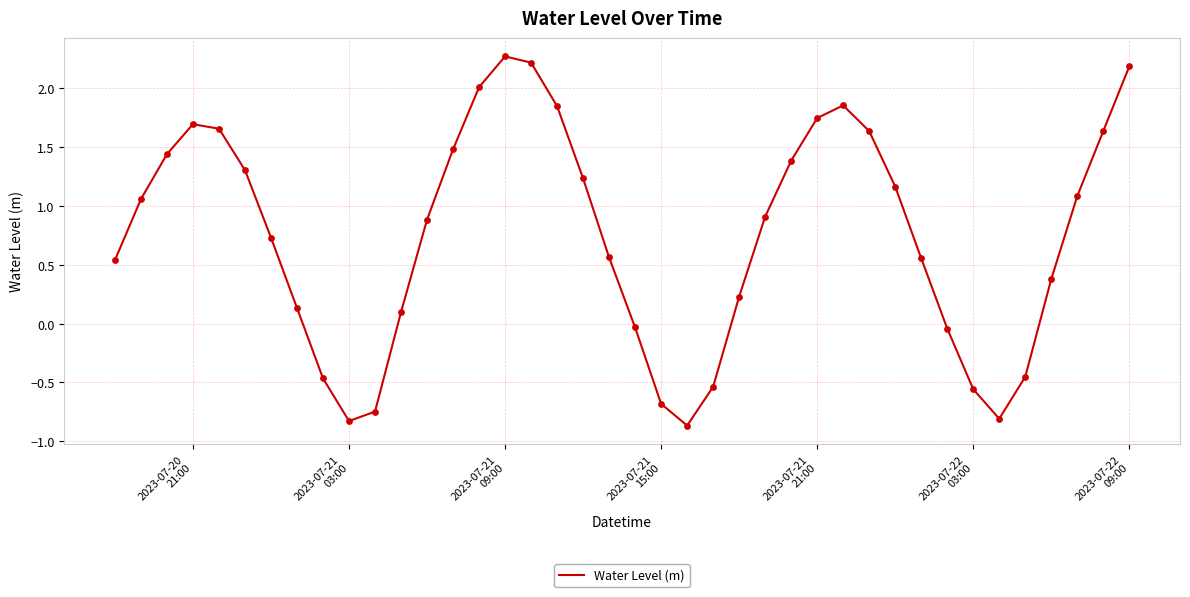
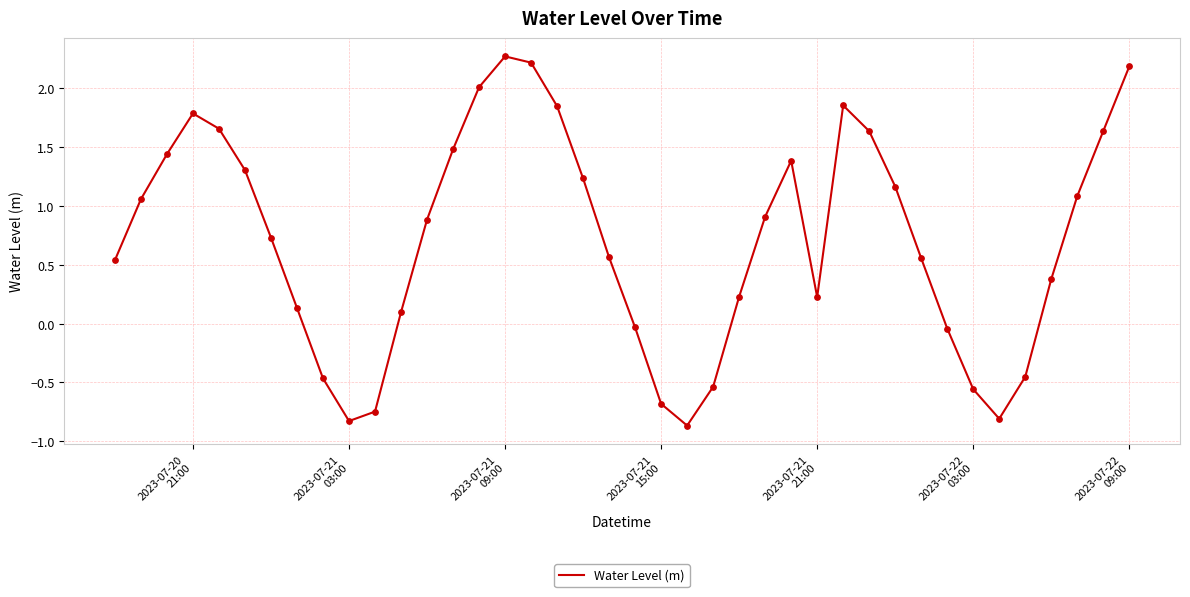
2023-07-20 21:00: 1.70 -> 1.79
2023-07-21 21:00: 1.75 -> 0.23
